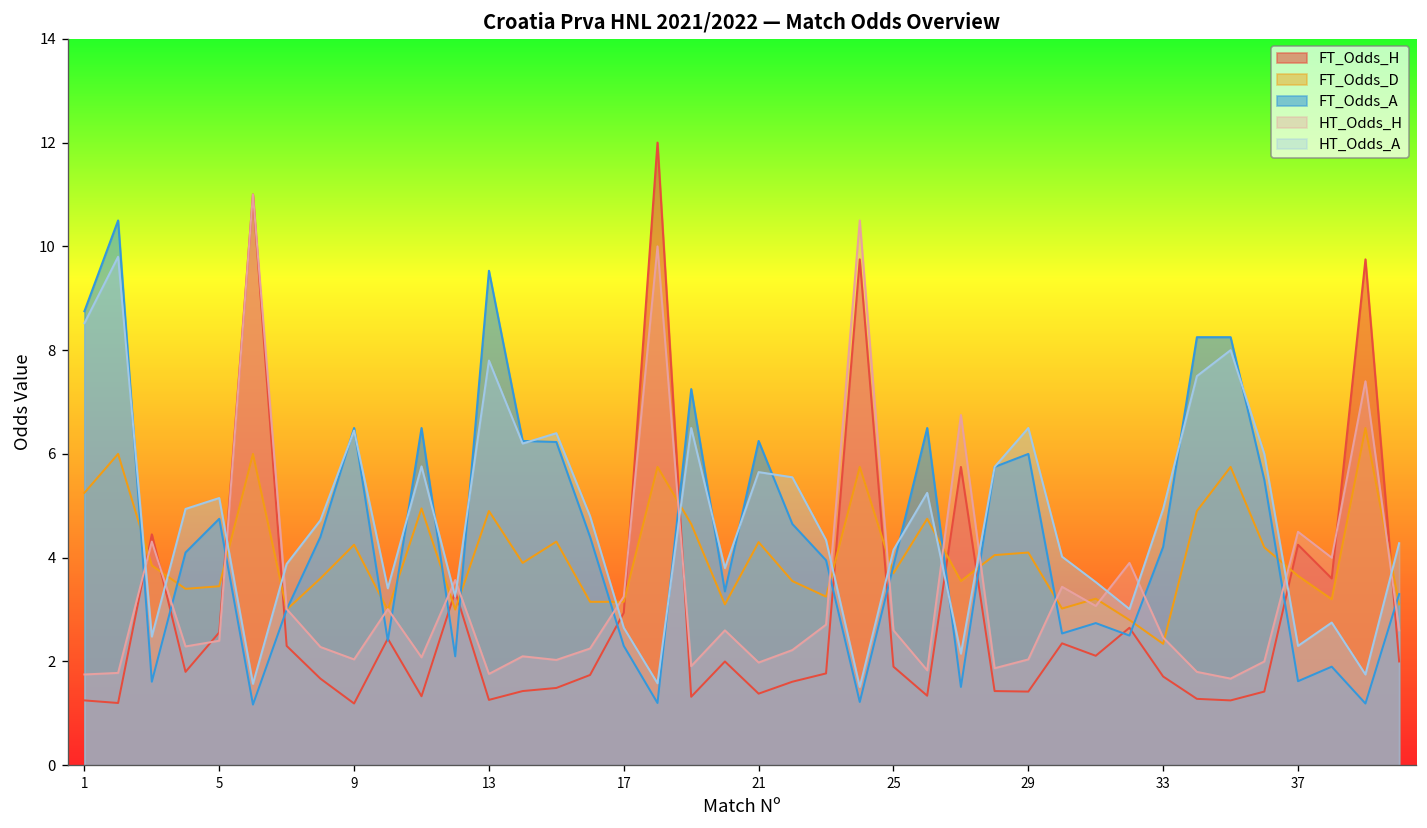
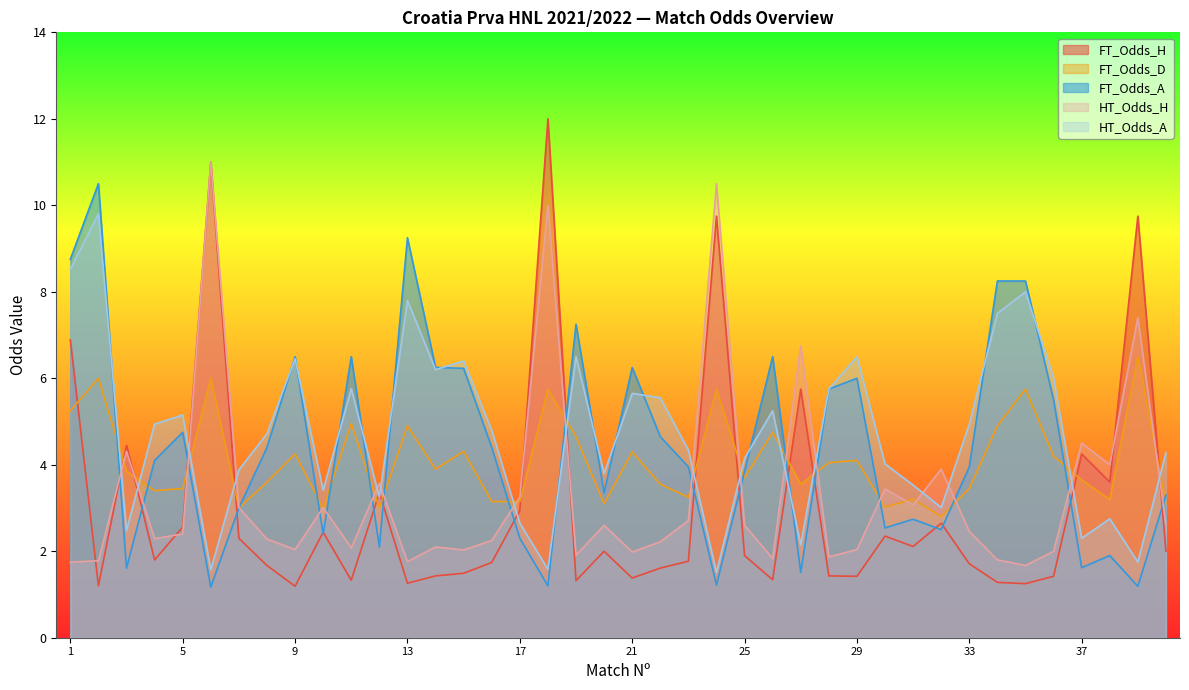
FT_Odds_H, 1: 1.3 -> 6.9
FT_Odds_A, 13: 9.5 -> 9.3
FT_Odds_D, 33: 2.3 -> 3.5
FT_Odds_A, 33: 4.2 -> 4.0
